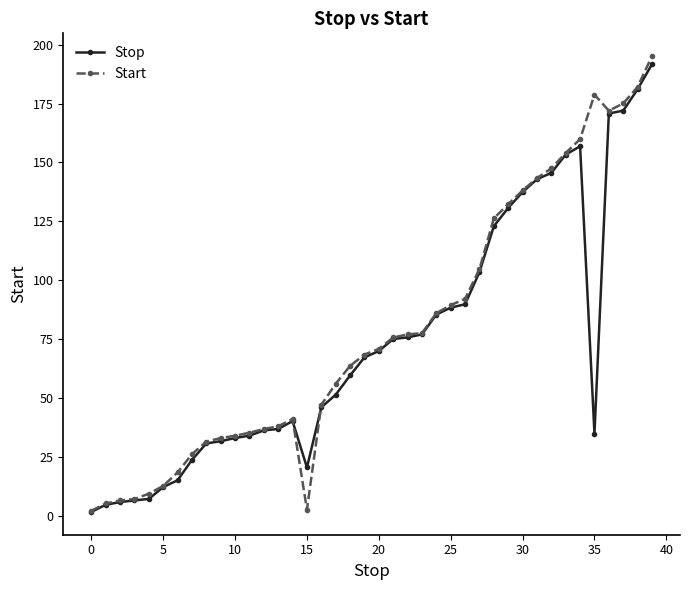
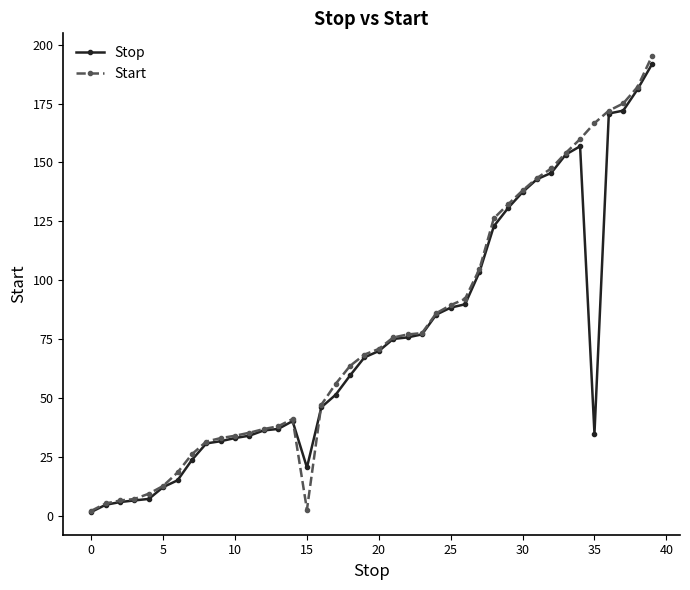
Start, 35: 179 -> 167
